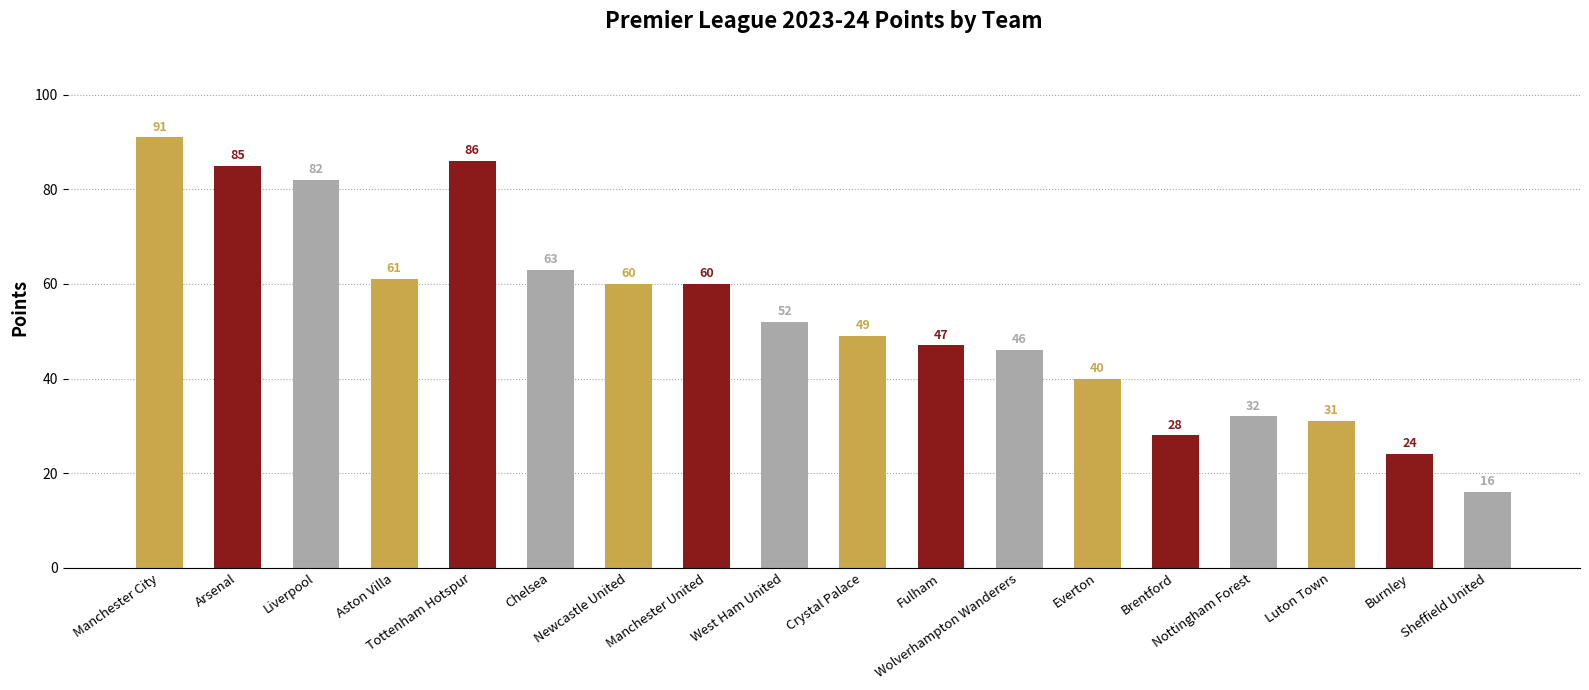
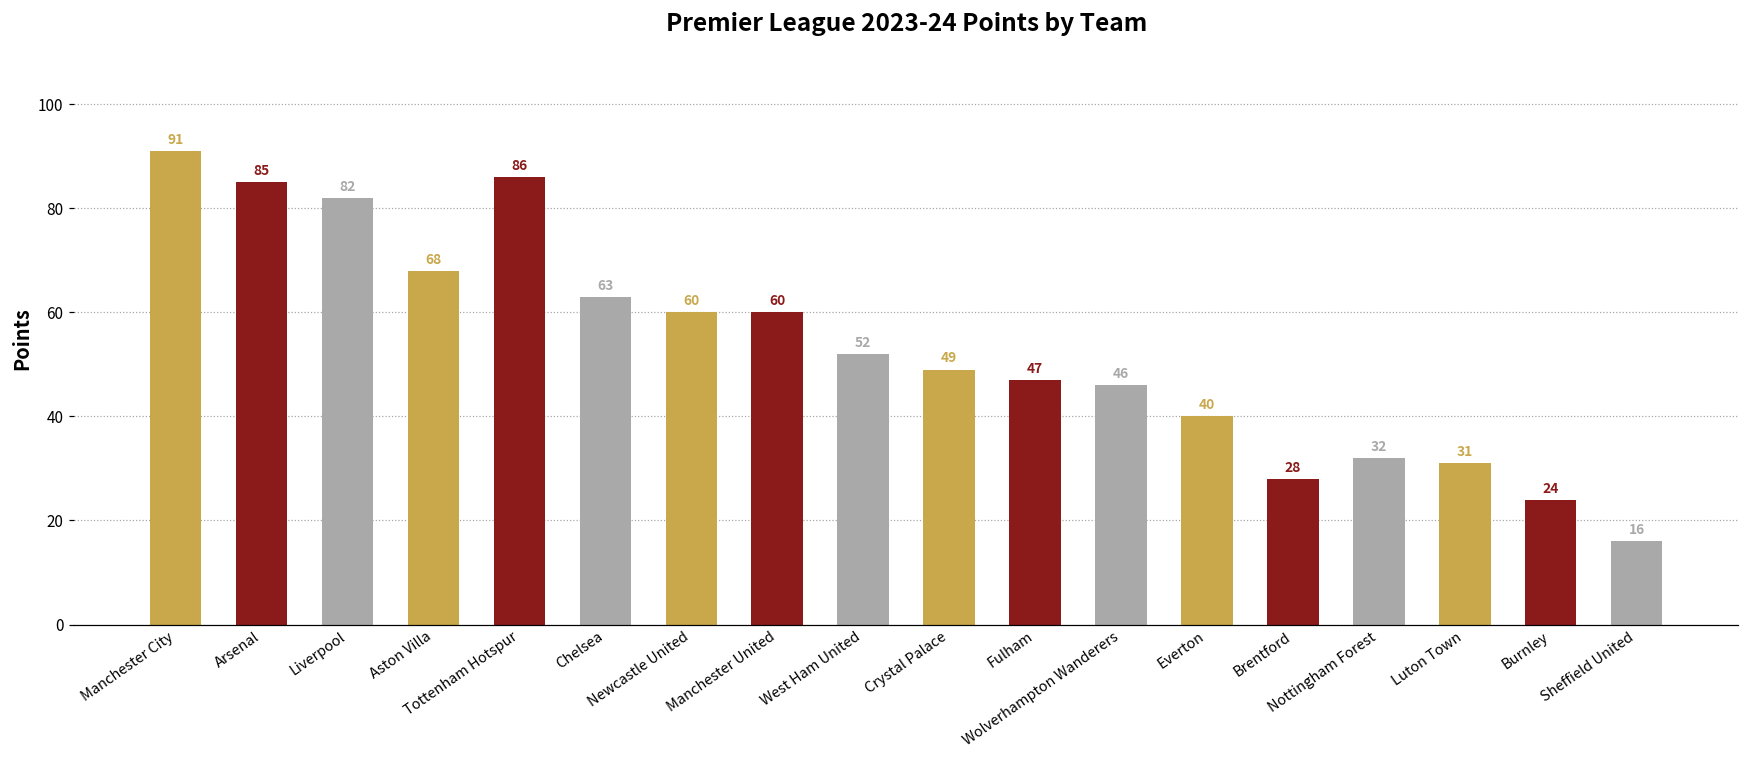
Aston Villa: 61 -> 68
